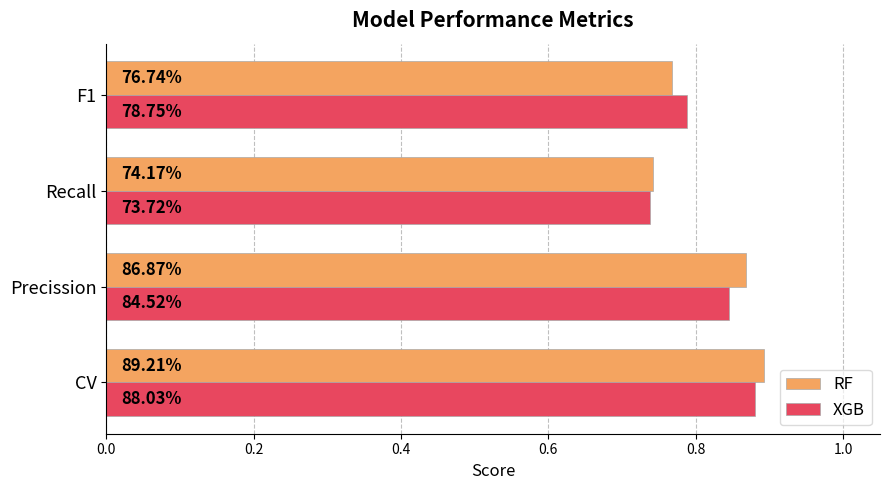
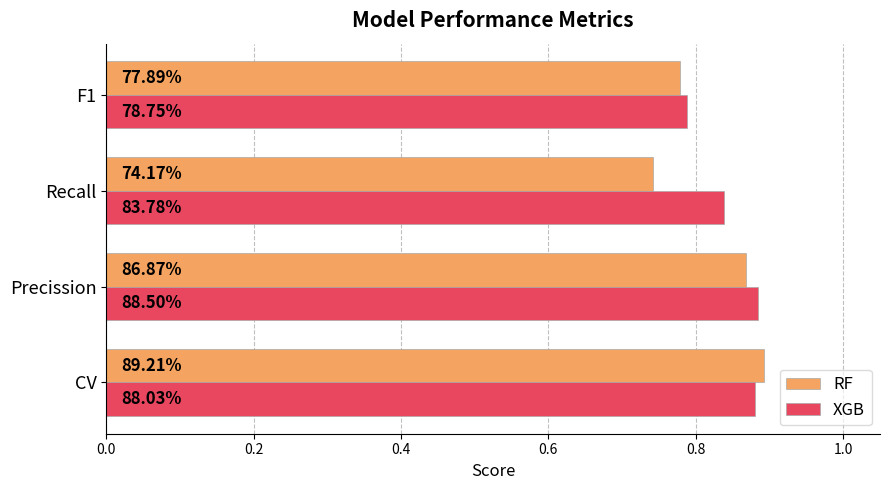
RF, F1: 76.74% -> 77.89%
XGB, Recall: 73.72% -> 83.78%
XGB, Precission: 84.52% -> 88.50%
